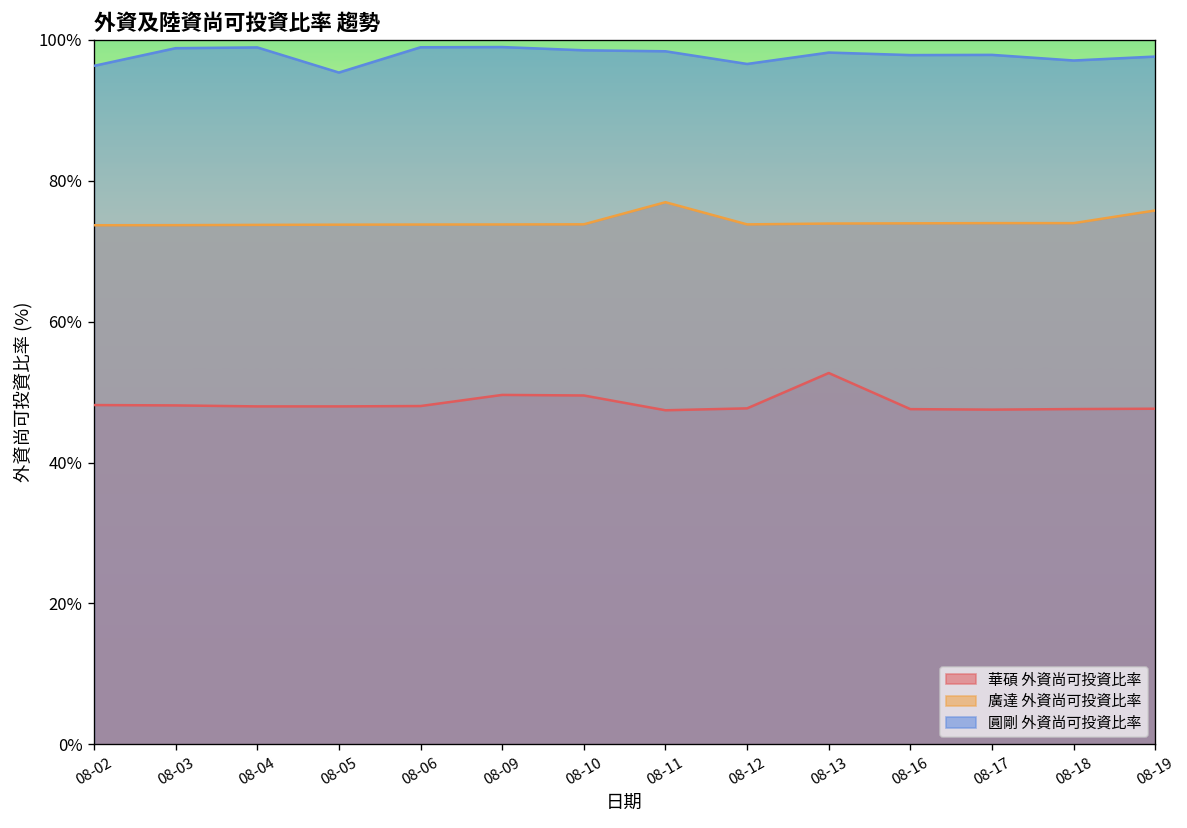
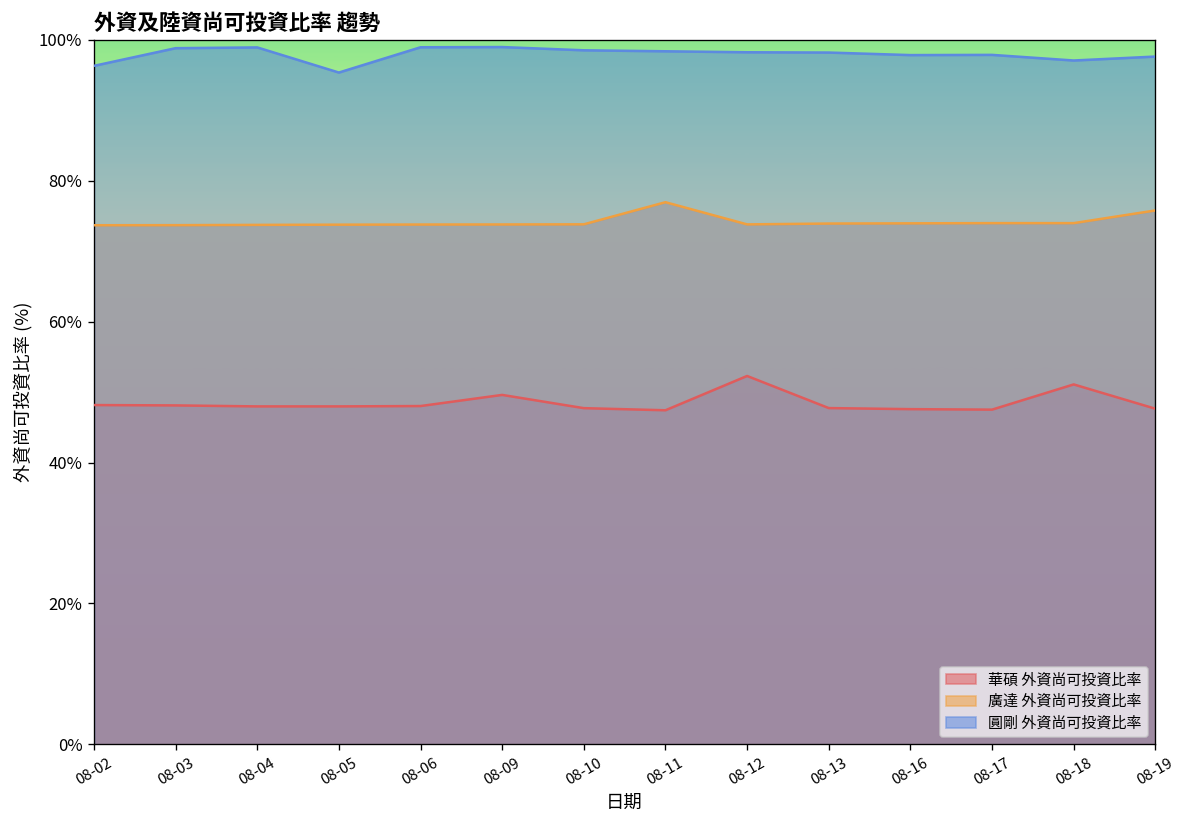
華碩 外資尚可投資比率, 08-10: 50% -> 48%
華碩 外資尚可投資比率, 08-12: 48% -> 52%
圓剛 外資尚可投資比率, 08-12: 97% -> 98%
華碩 外資尚可投資比率, 08-13: 53% -> 48%
華碩 外資尚可投資比率, 08-18: 48% -> 51%
